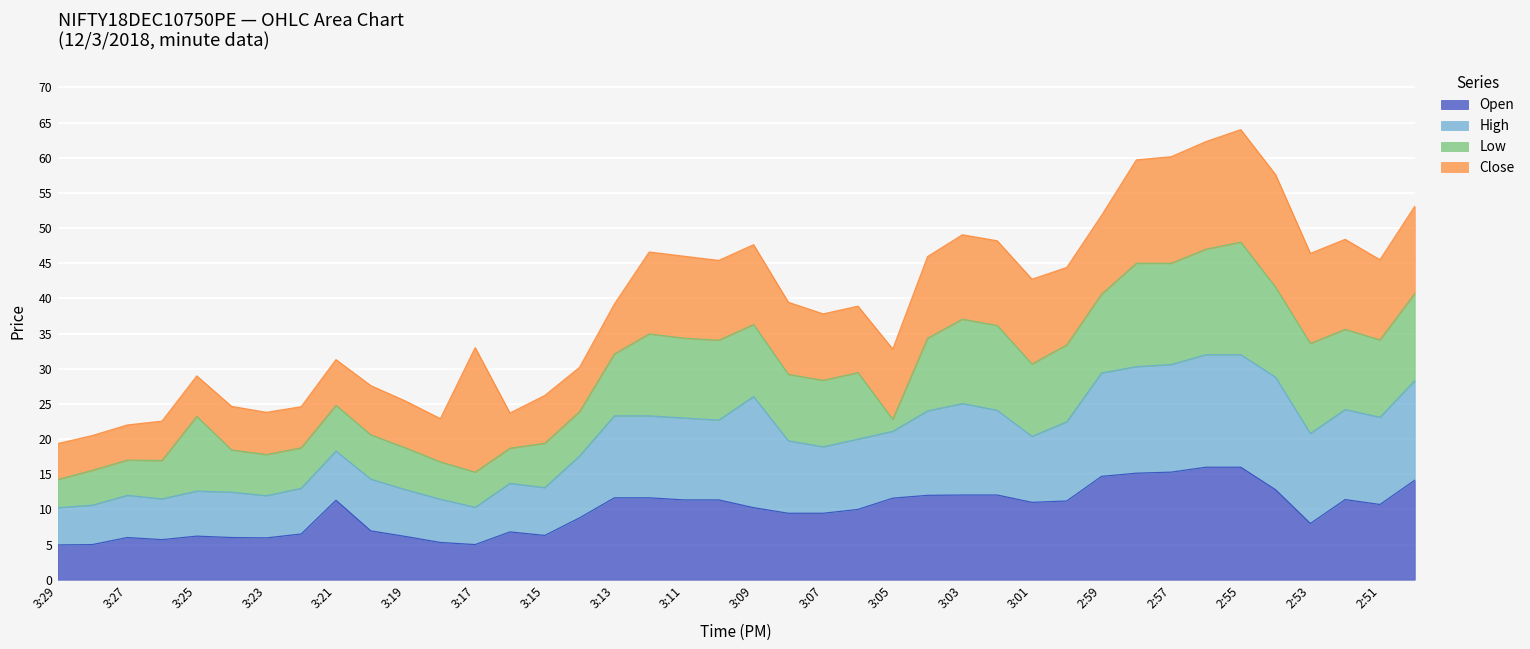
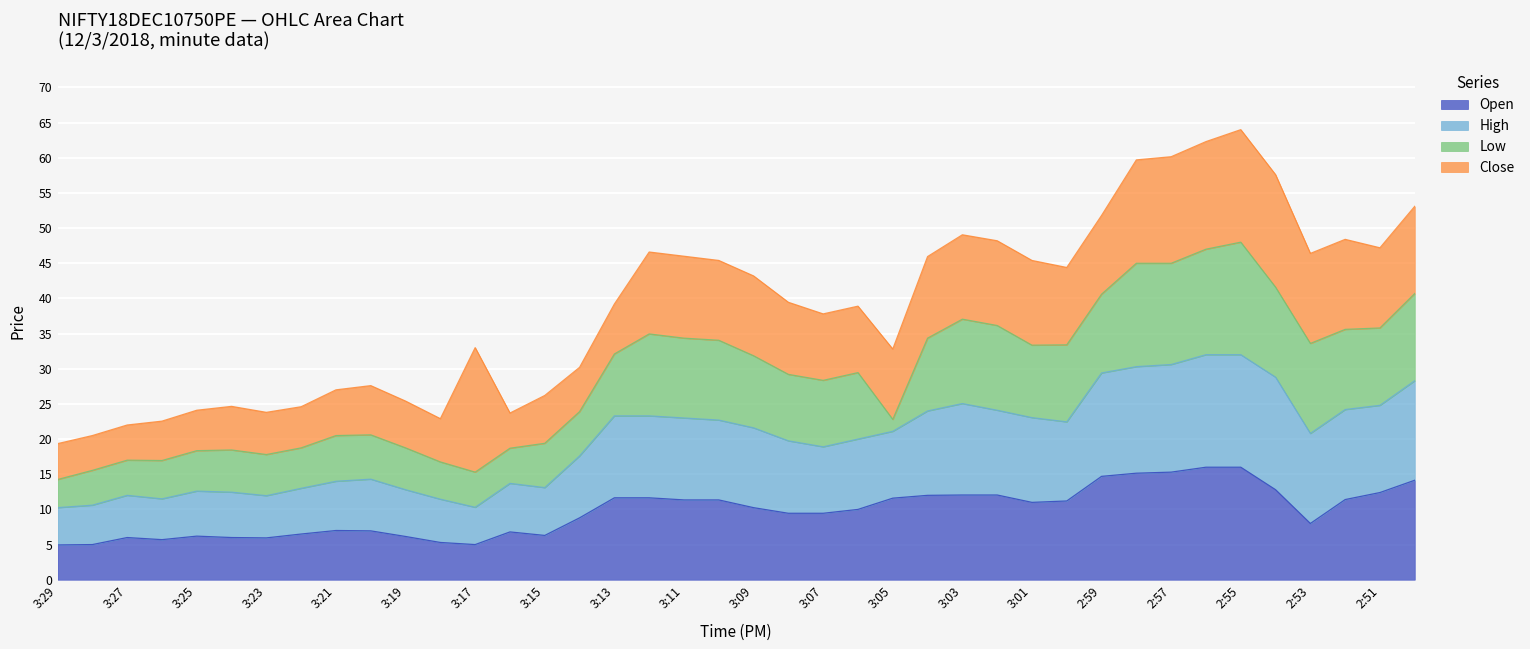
Low, 3:25: 11 -> 6
Open, 3:21: 11 -> 7
High, 3:09: 16 -> 11
High, 3:01: 9 -> 12
Open, 2:51: 11 -> 12
